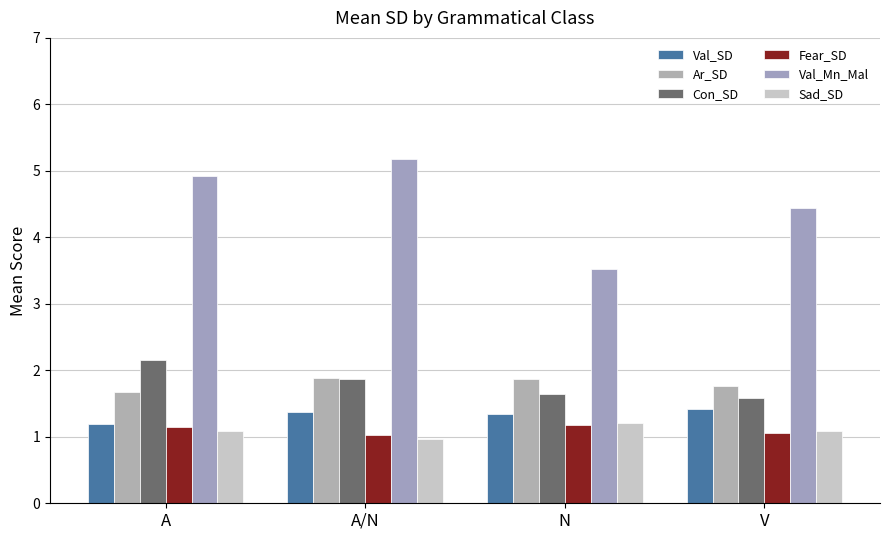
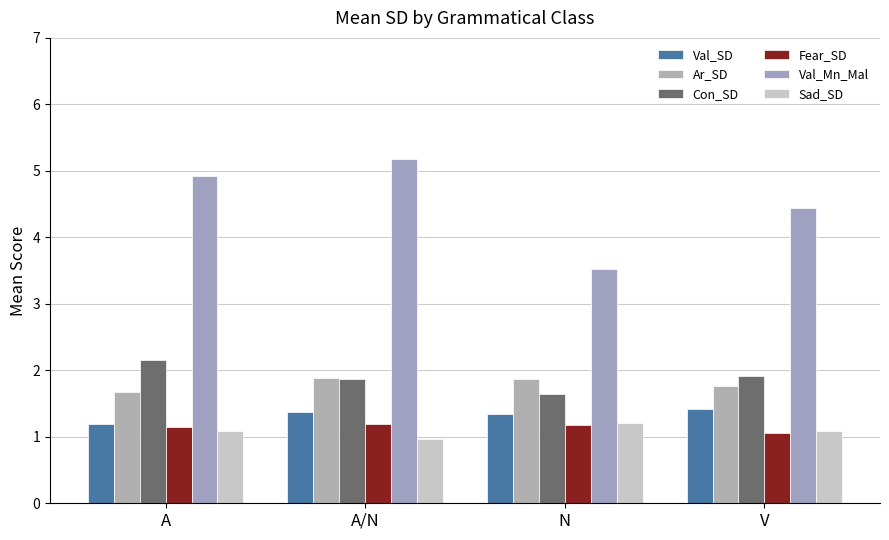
Fear_SD, A/N: 1.0 -> 1.2
Con_SD, V: 1.6 -> 1.9
